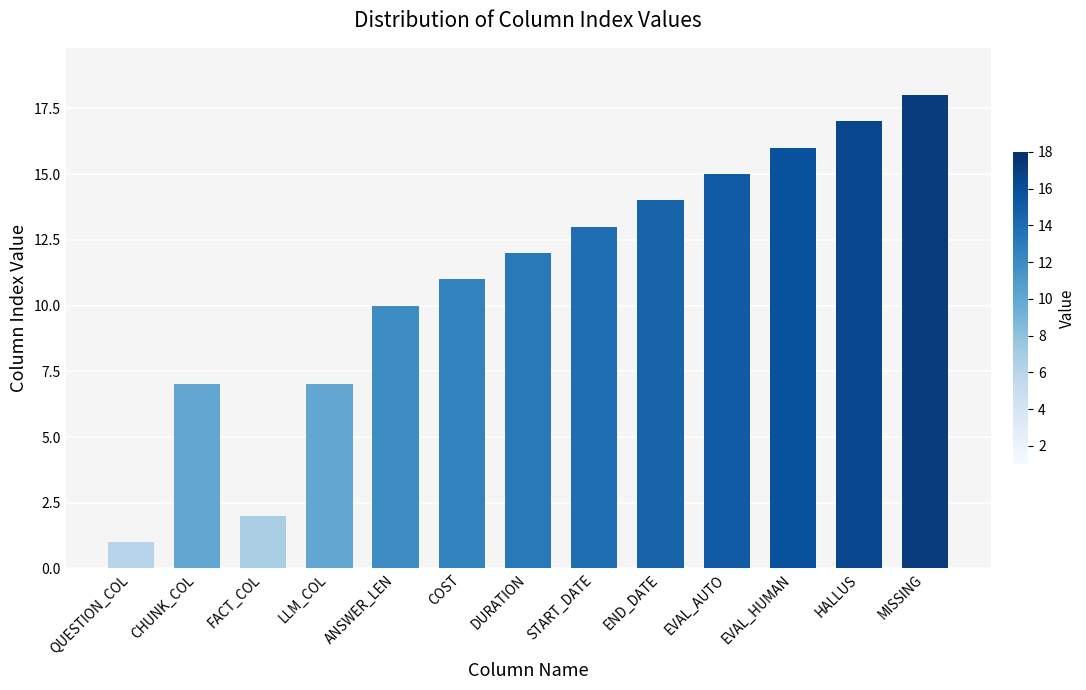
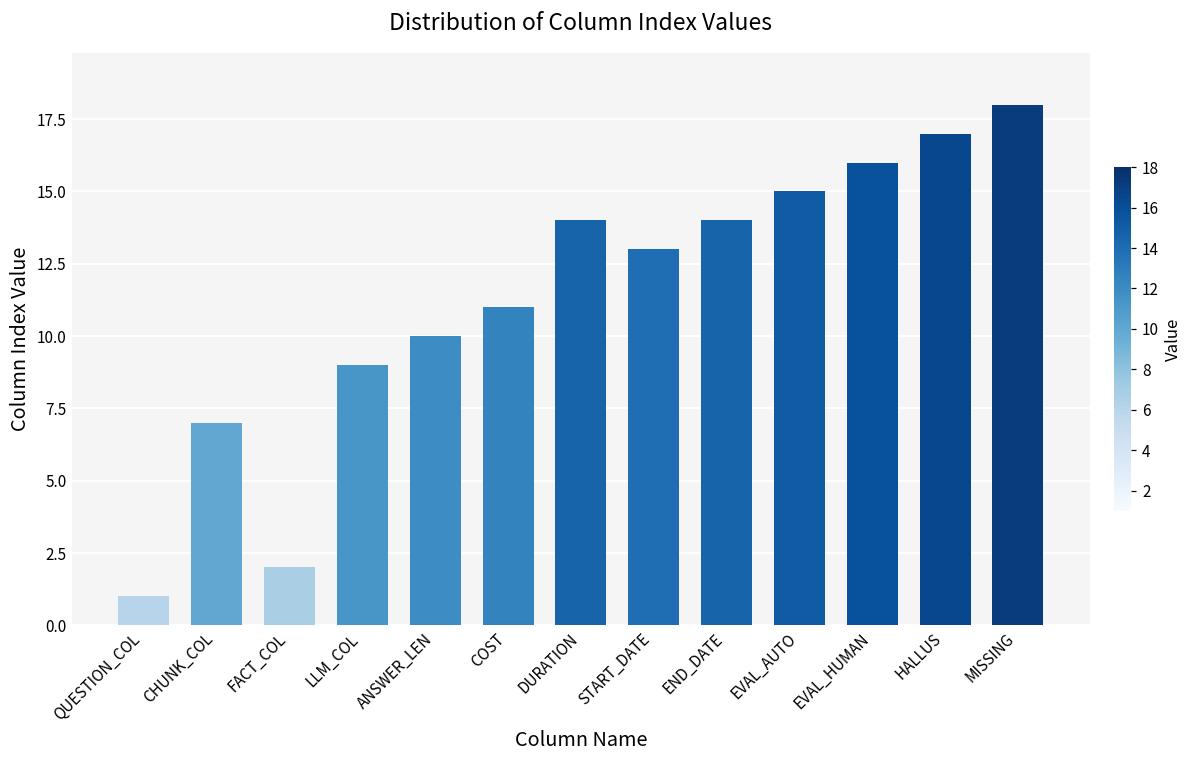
LLM_COL: 7 -> 9
DURATION: 12 -> 14
